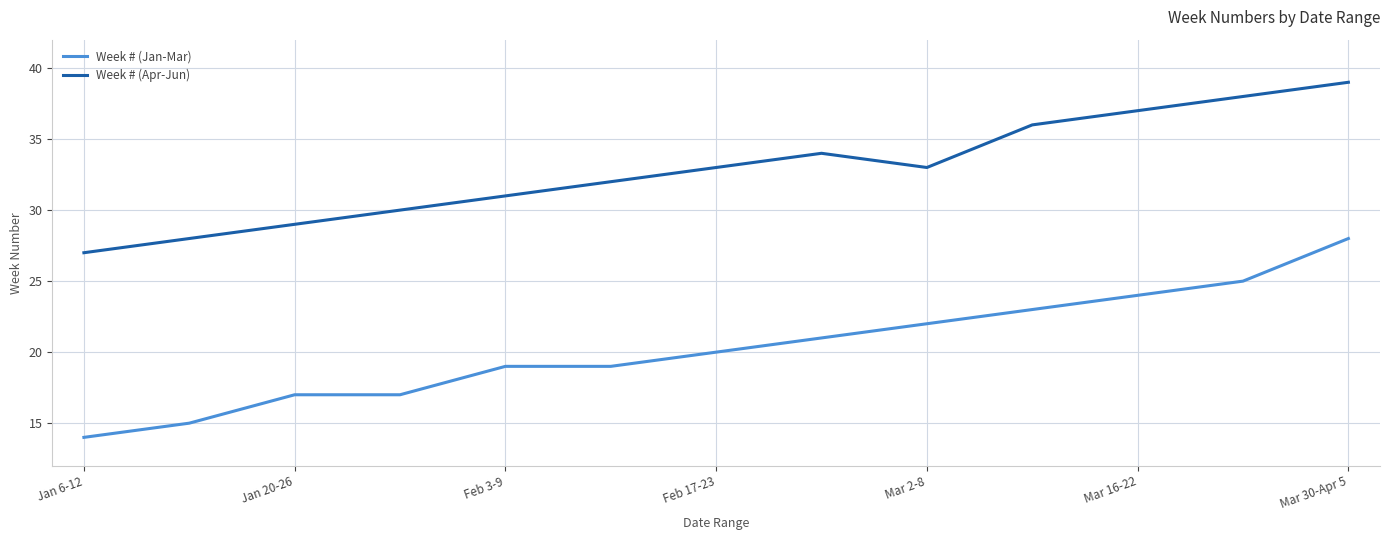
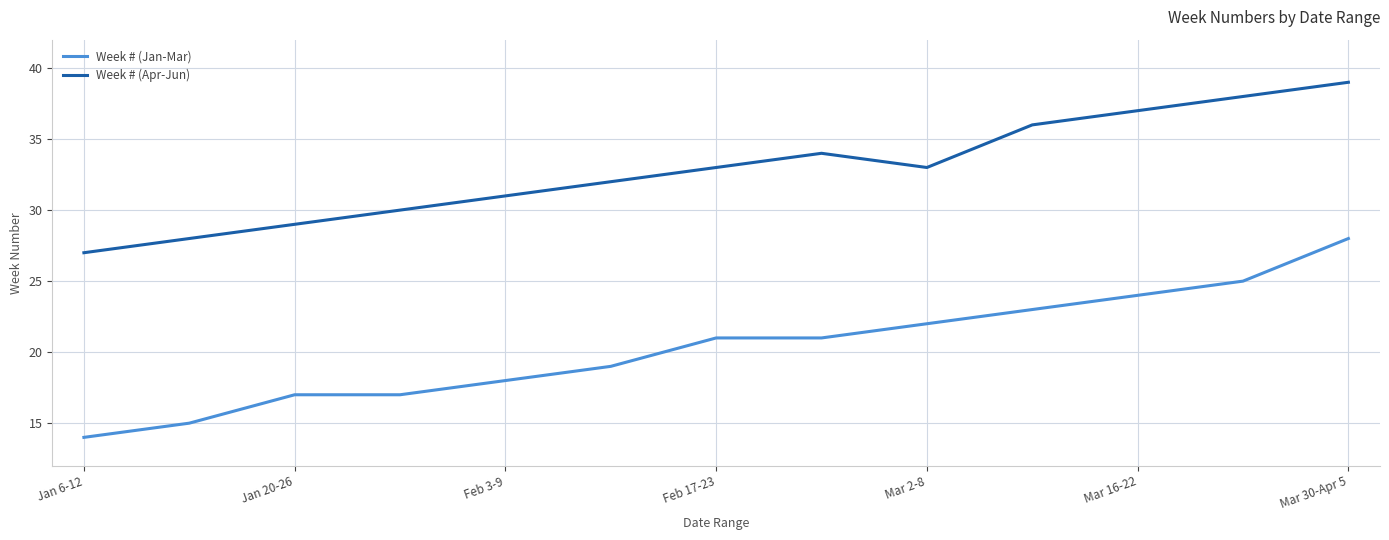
Week # (Jan-Mar), Feb 3-9: 19 -> 18
Week # (Jan-Mar), Feb 17-23: 20 -> 21
